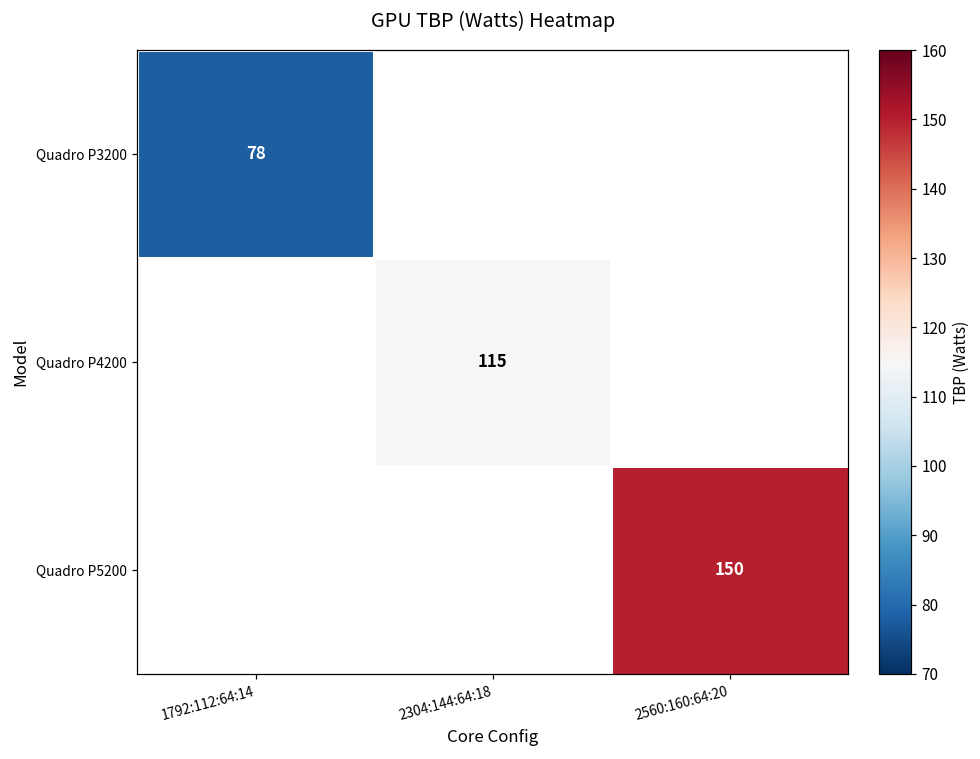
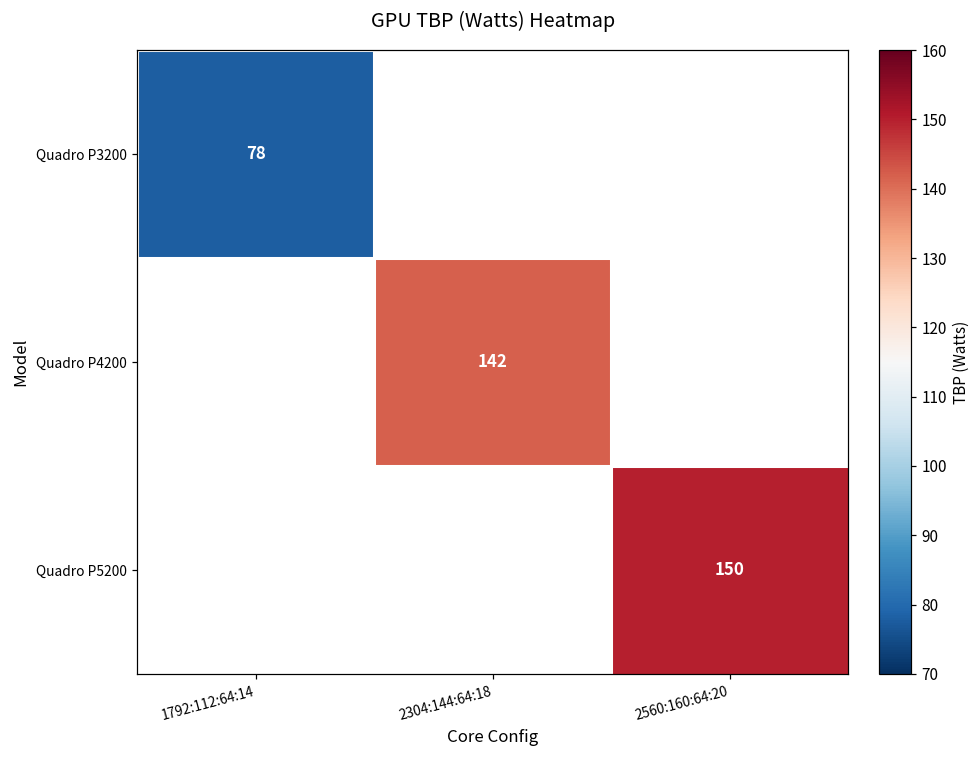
Quadro P4200, 2304:144:64:18: 115 -> 142
